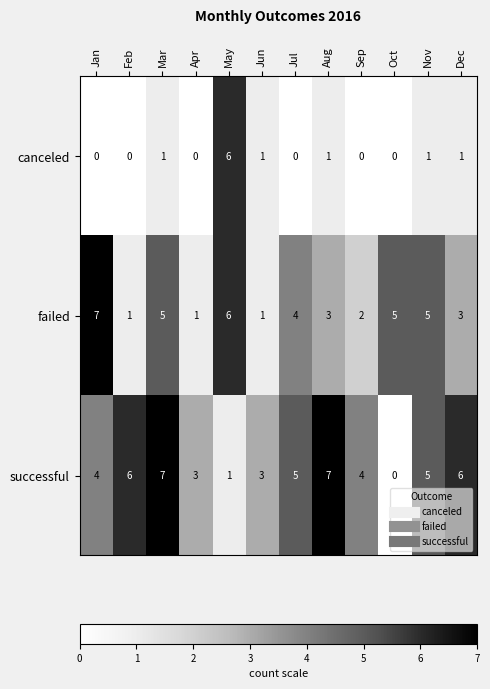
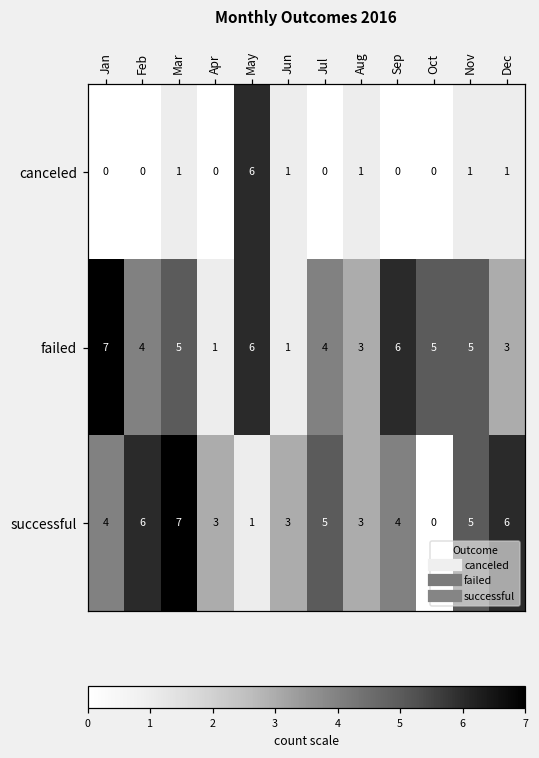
failed, Feb: 1 -> 4
failed, Sep: 2 -> 6
successful, Aug: 7 -> 3
